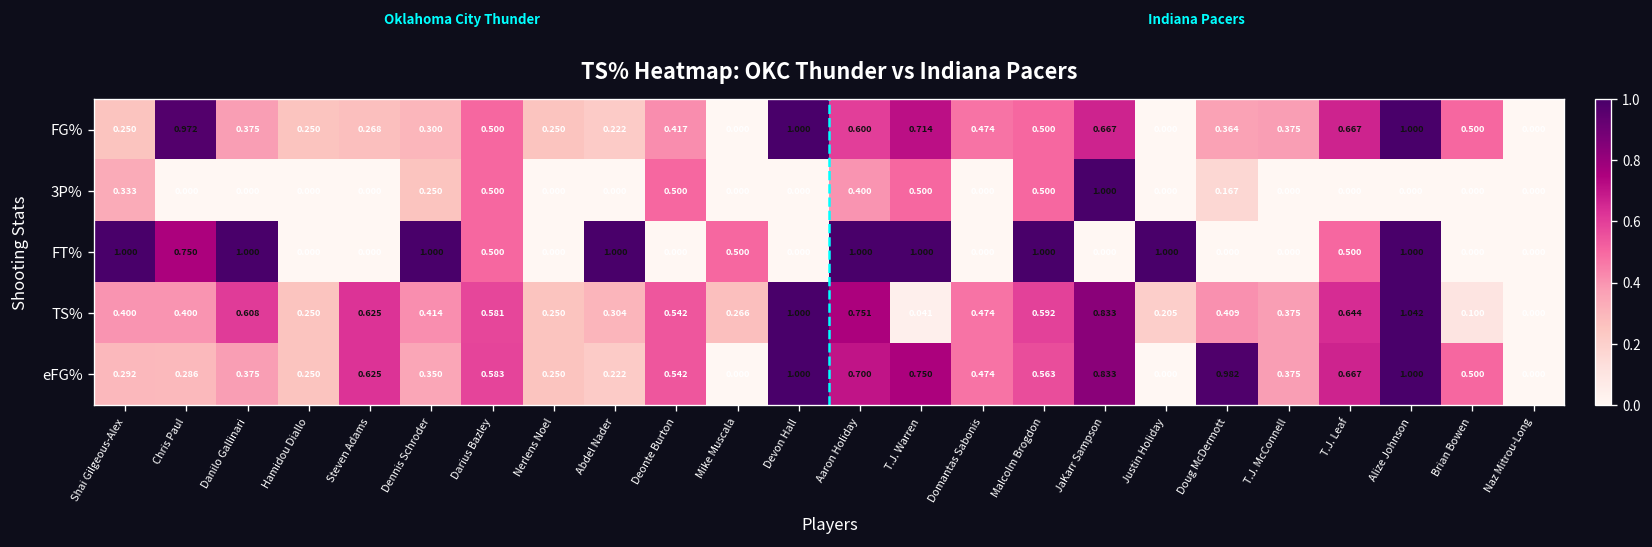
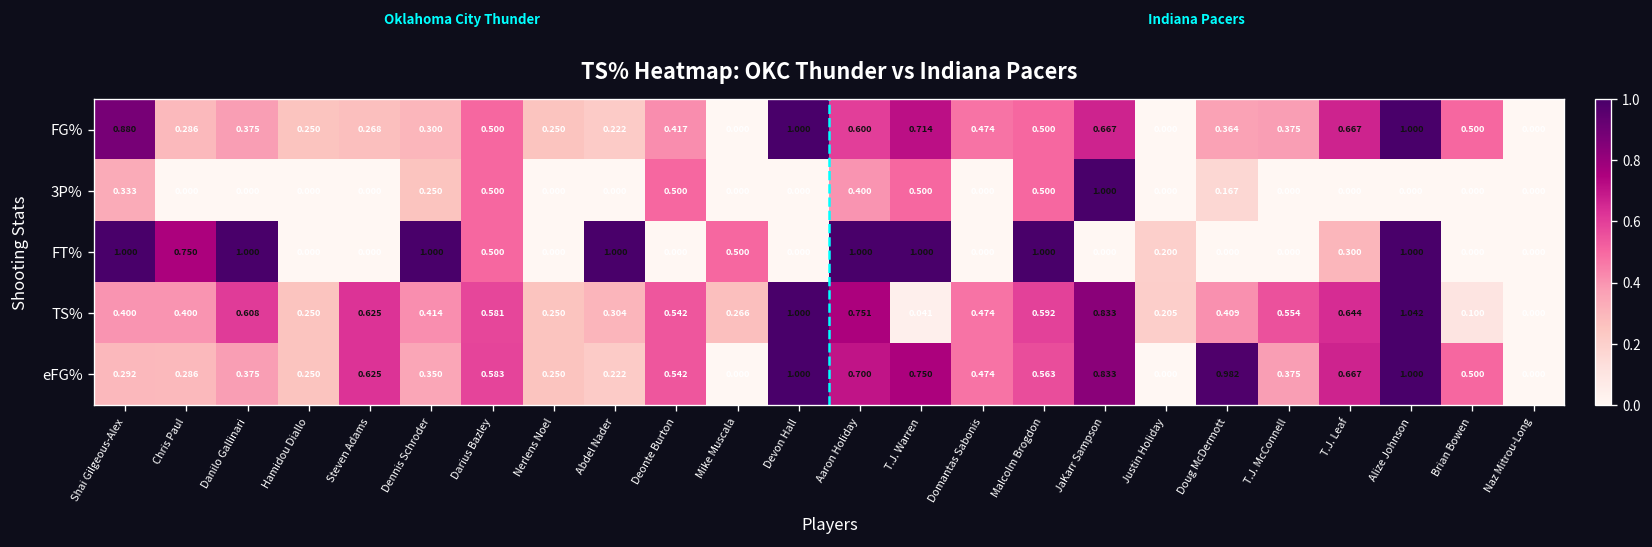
FG%, Shai Gilgeous-Alex: 0.250 -> 0.880
FG%, Chris Paul: 0.972 -> 0.286
FT%, Justin Holiday: 1.000 -> 0.200
FT%, T.J. Leaf: 0.500 -> 0.300
TS%, T.J. McConnell: 0.375 -> 0.554
